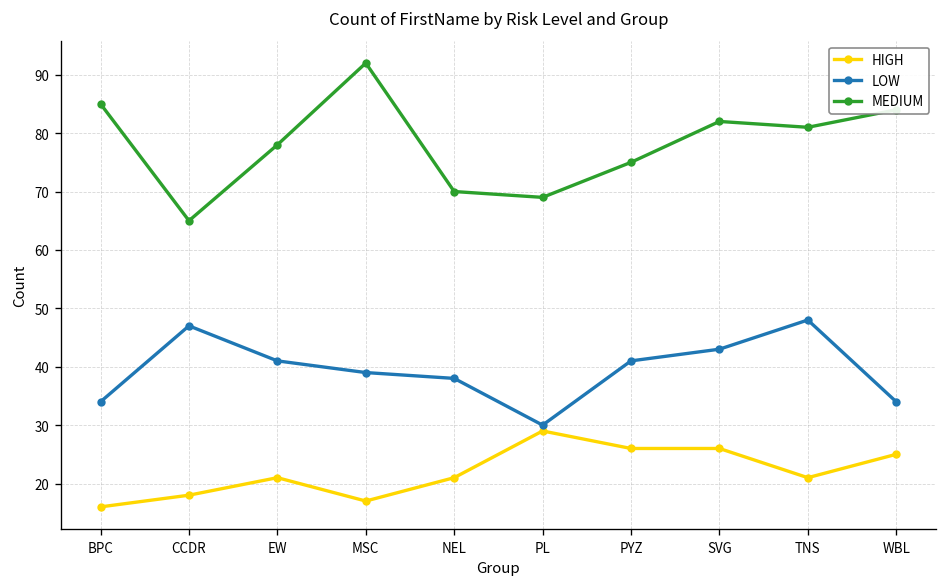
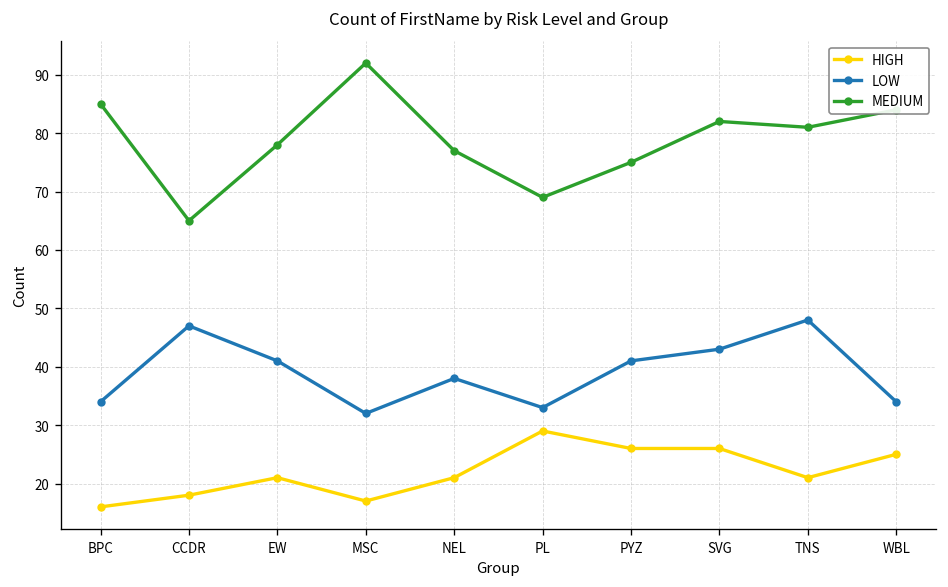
LOW, MSC: 39 -> 32
MEDIUM, NEL: 70 -> 77
LOW, PL: 30 -> 33
